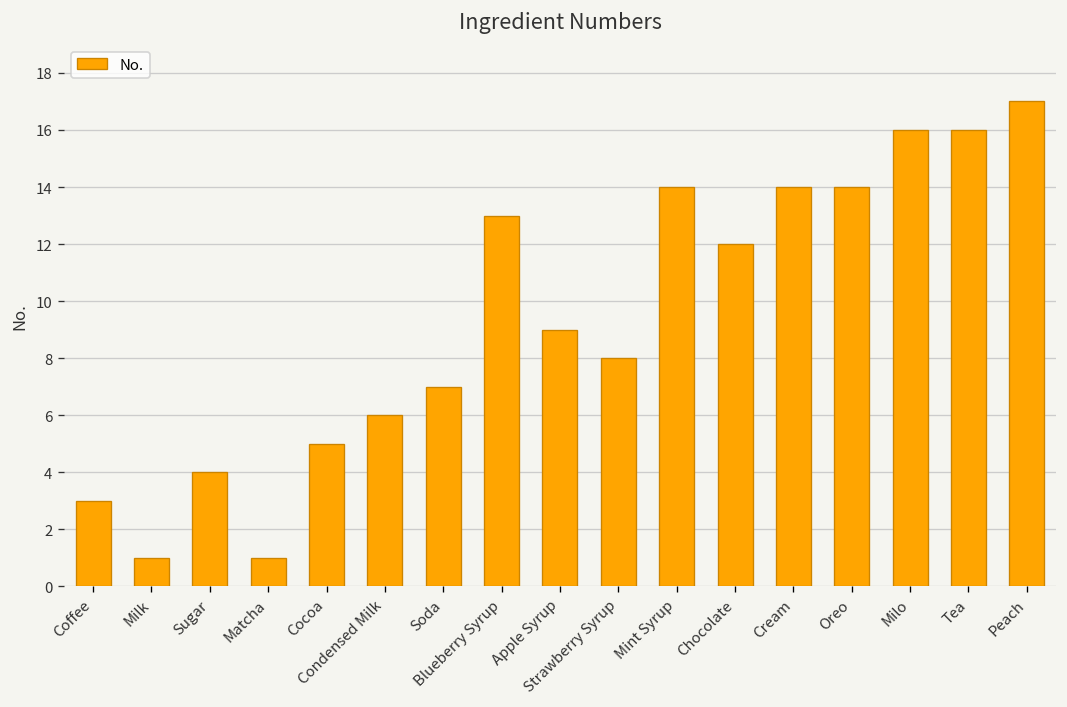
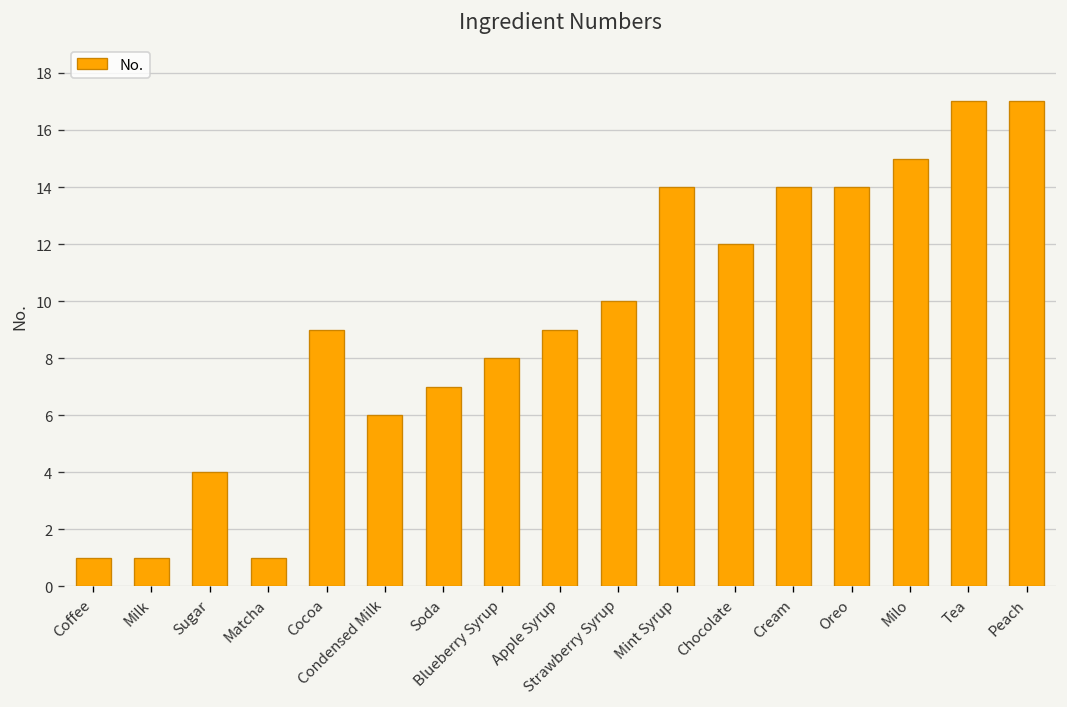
Coffee: 3 -> 1
Cocoa: 5 -> 9
Blueberry Syrup: 13 -> 8
Strawberry Syrup: 8 -> 10
Milo: 16 -> 15
Tea: 16 -> 17
